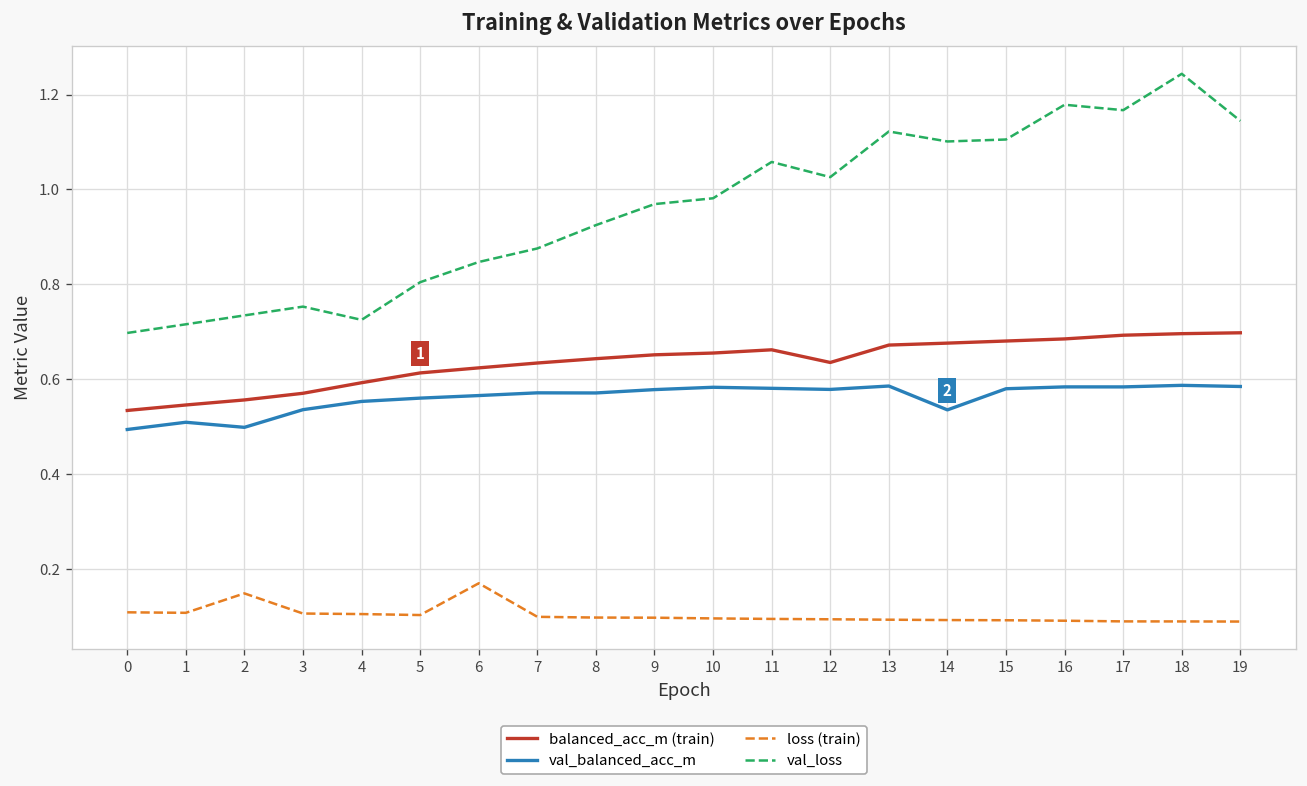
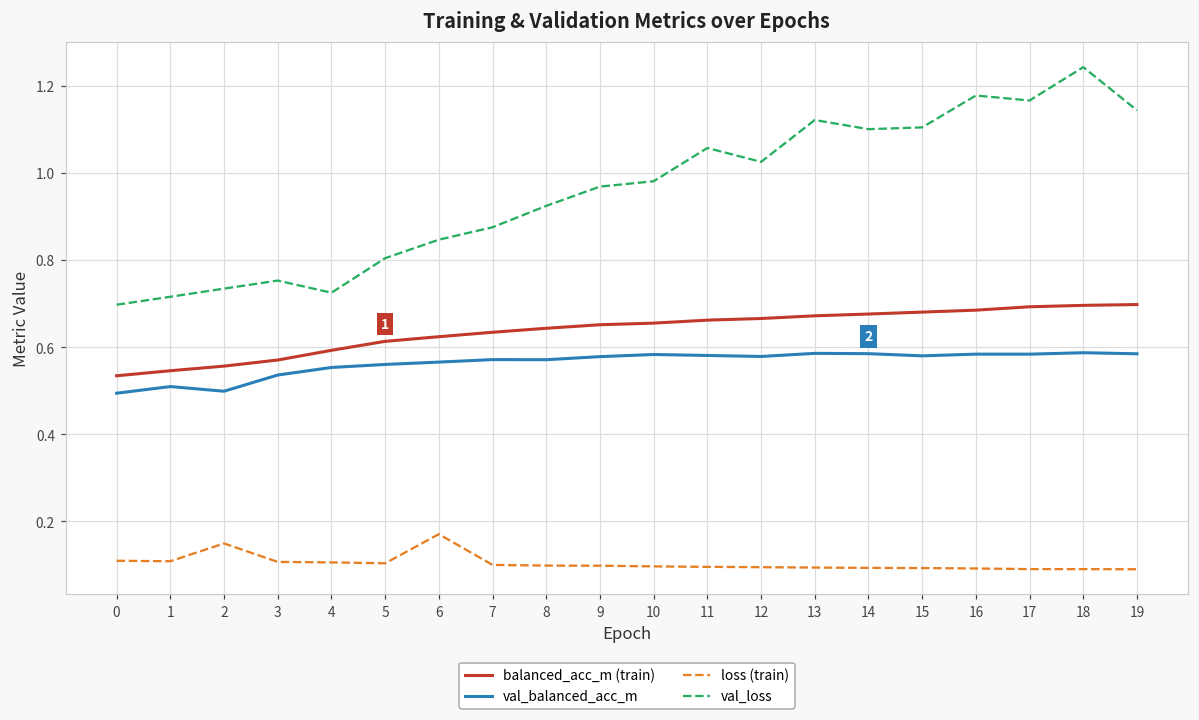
balanced_acc_m (train), 12: 0.64 -> 0.67
val_balanced_acc_m, 14: 0.54 -> 0.59
